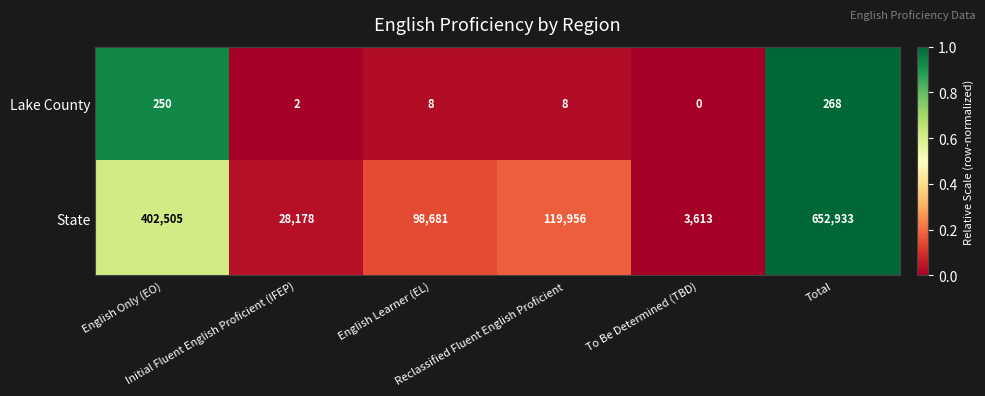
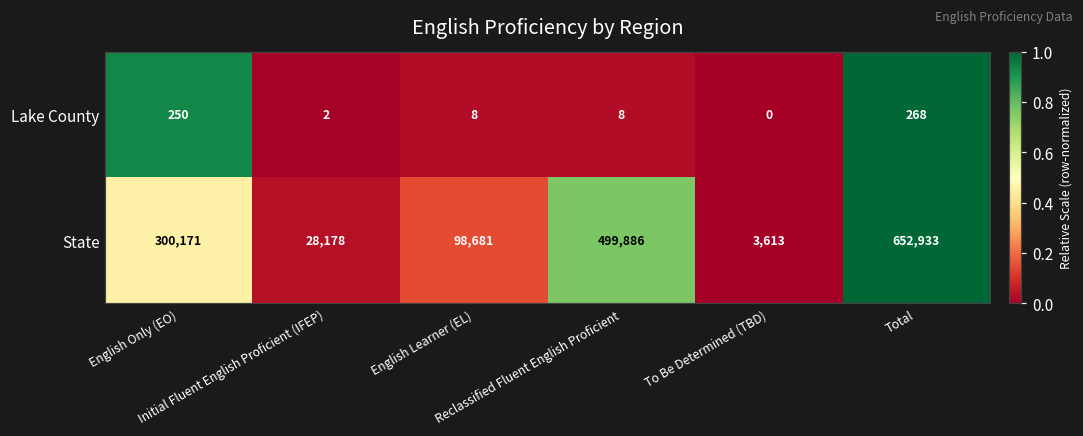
State, English Only (EO): 402,505 -> 300,171
State, Reclassified Fluent English Proficient: 119,956 -> 499,886
